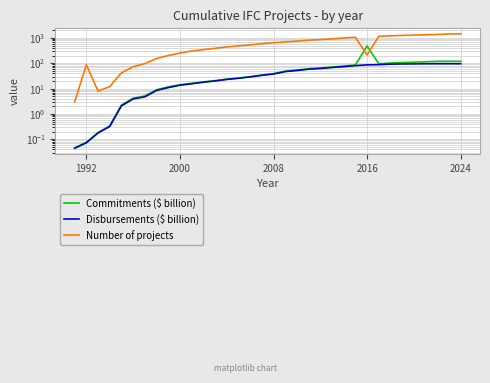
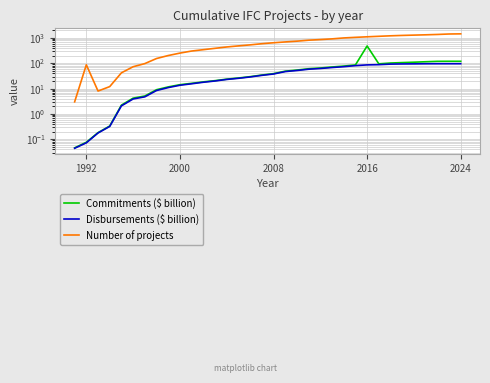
Number of projects, 2016: 200 -> 1000
